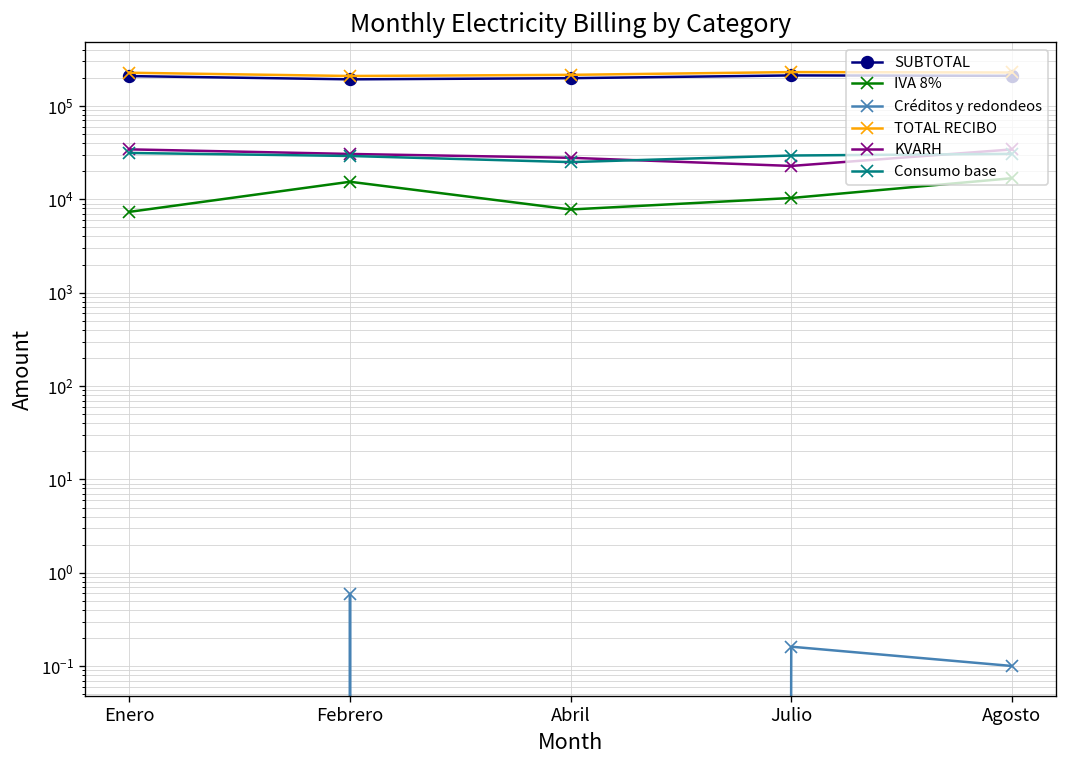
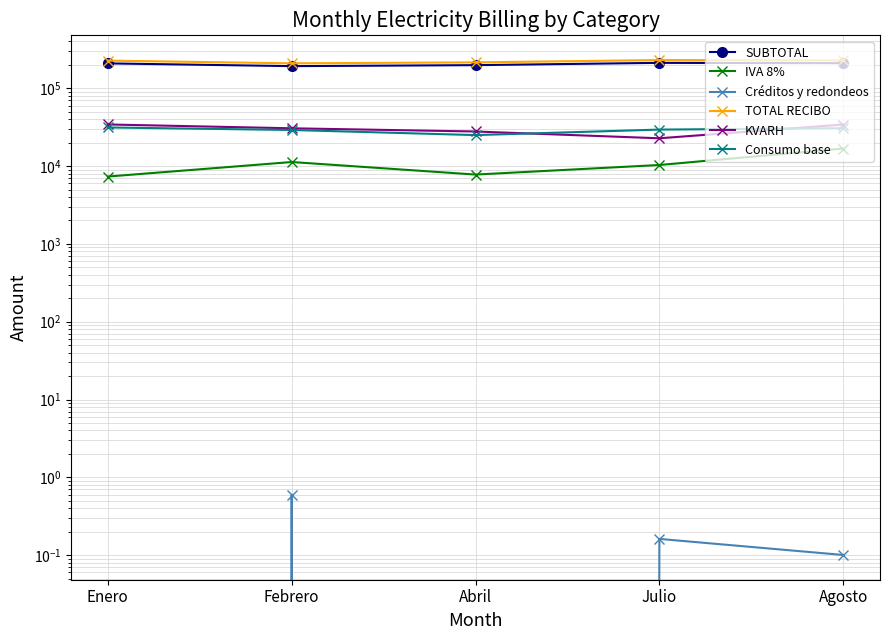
IVA 8%, Febrero: 15000 -> 11000
